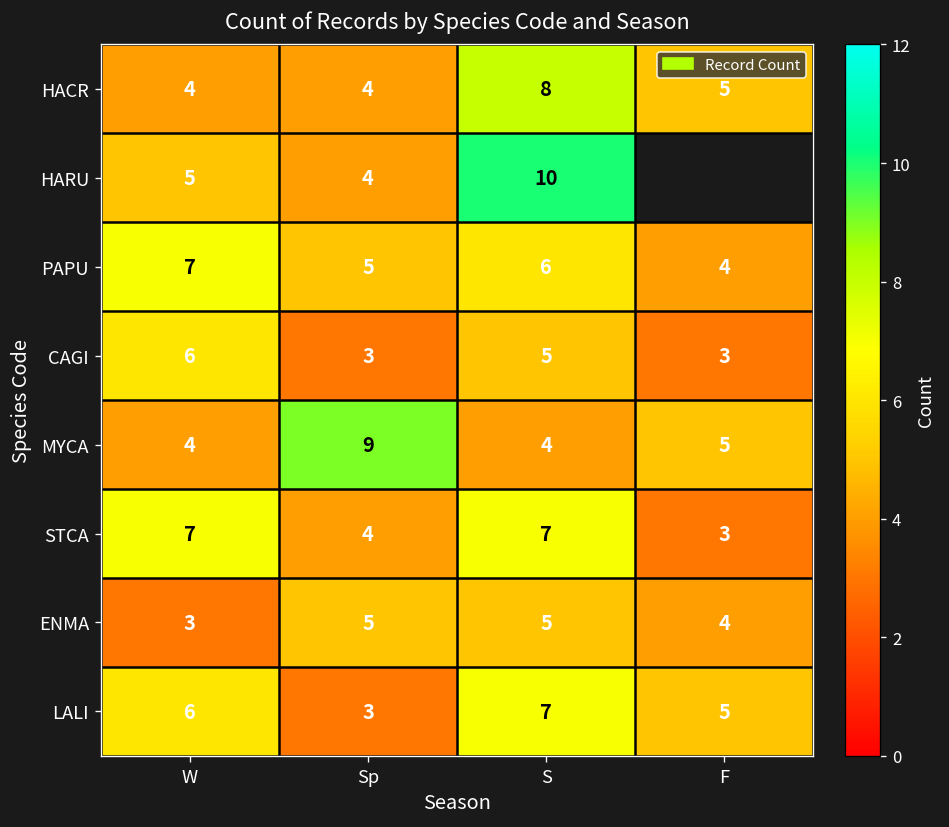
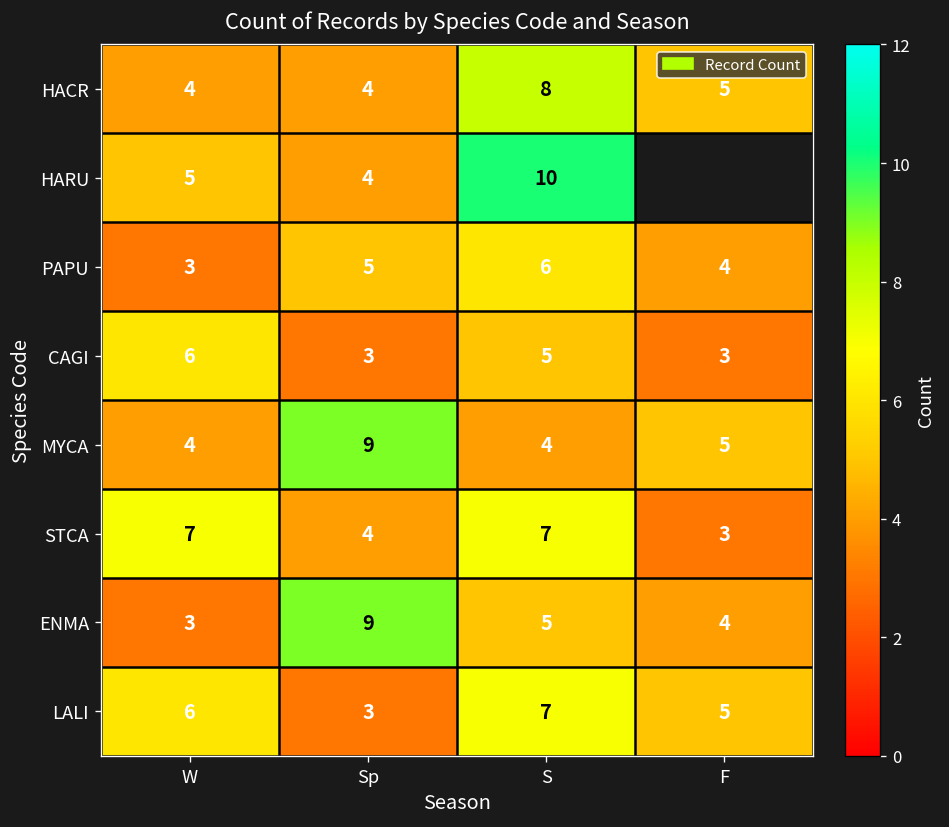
PAPU, W: 7 -> 3
ENMA, Sp: 5 -> 9
